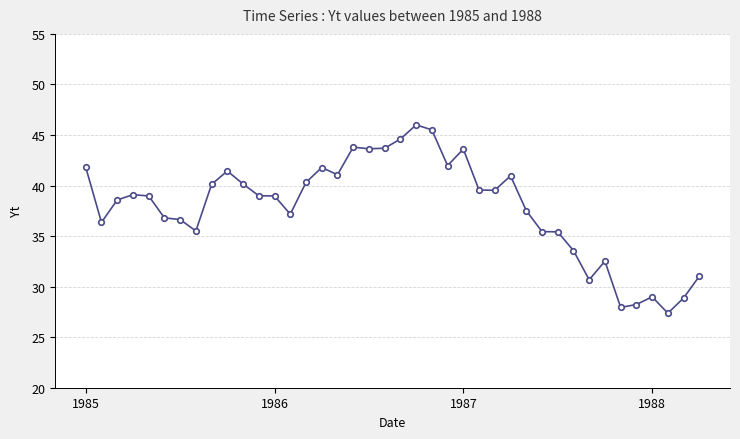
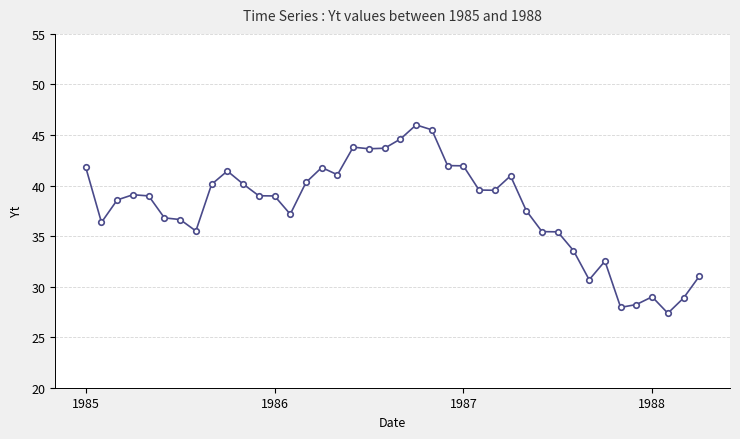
1987: 43.6 -> 41.9
